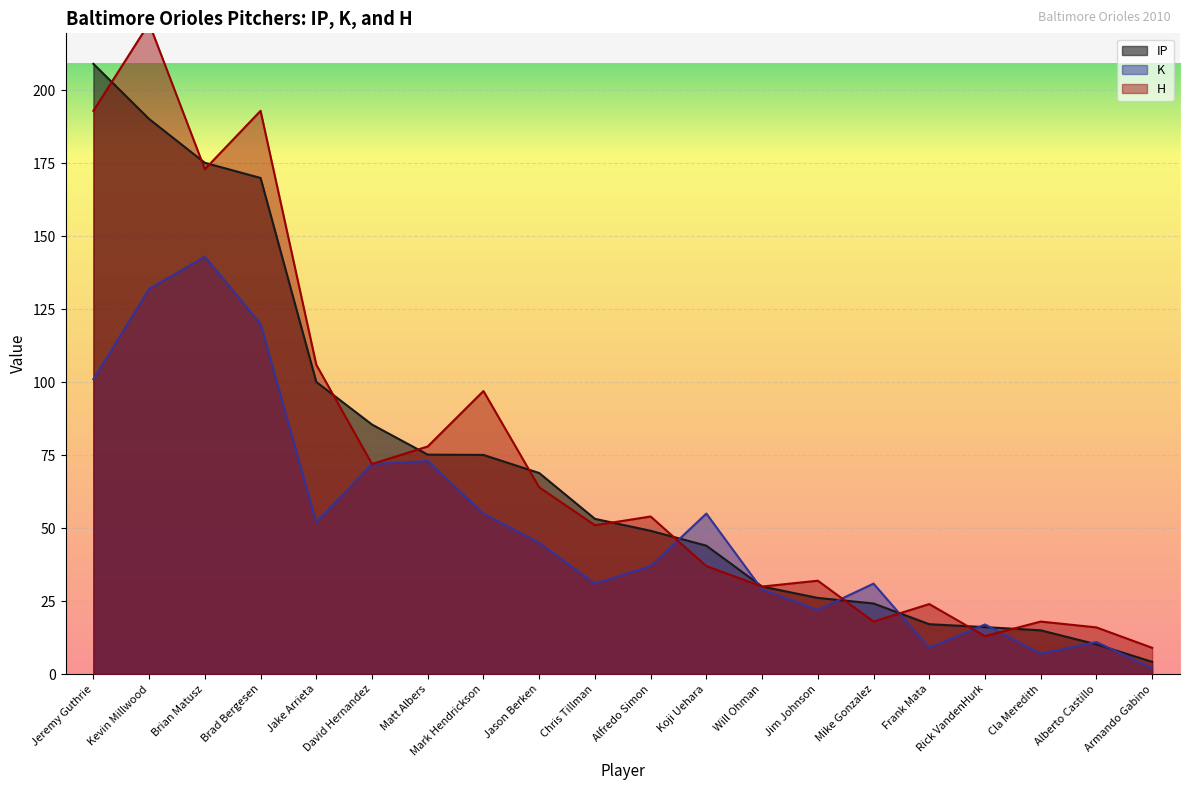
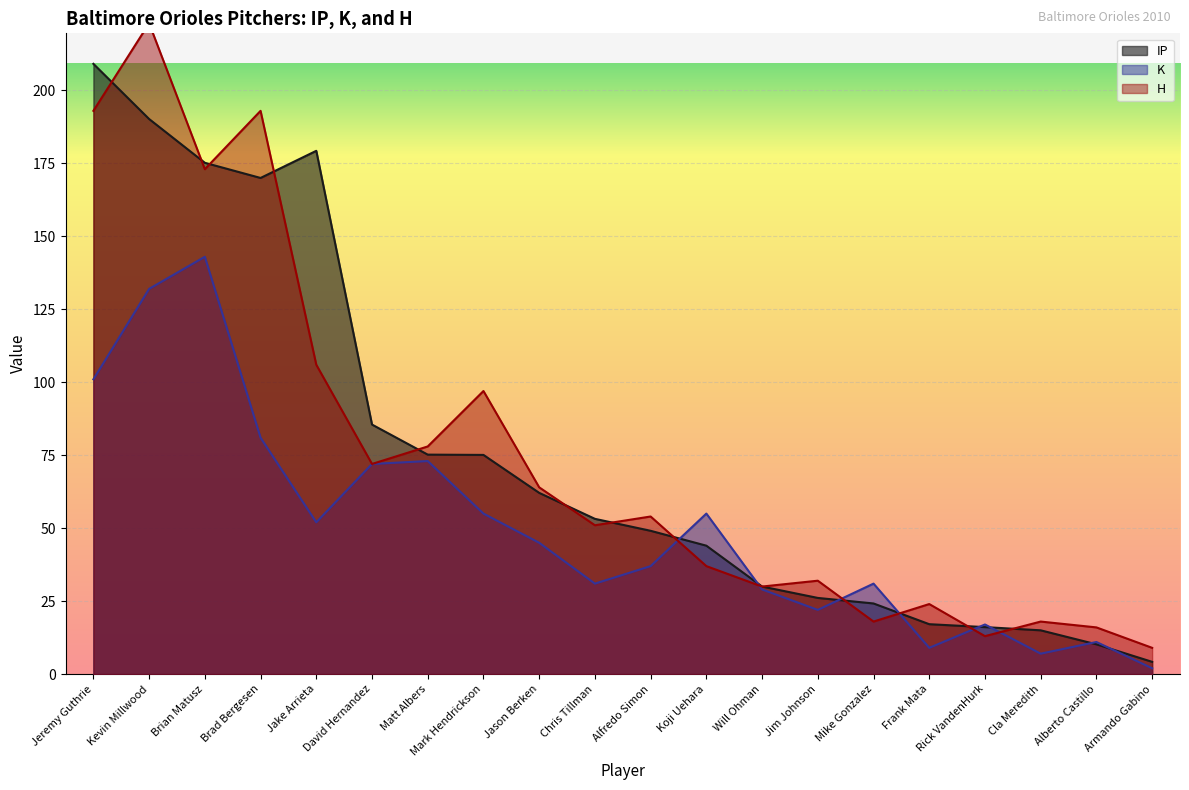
K, Brad Bergesen: 120 -> 81
IP, Jake Arrieta: 100 -> 179
IP, Jason Berken: 69 -> 62
